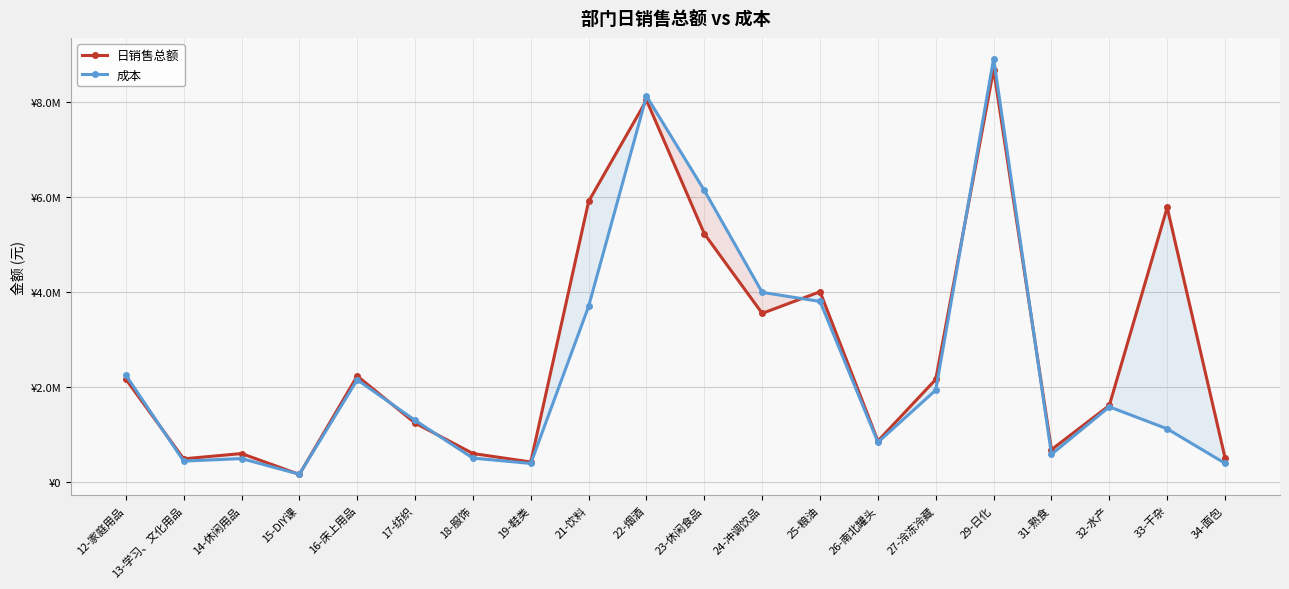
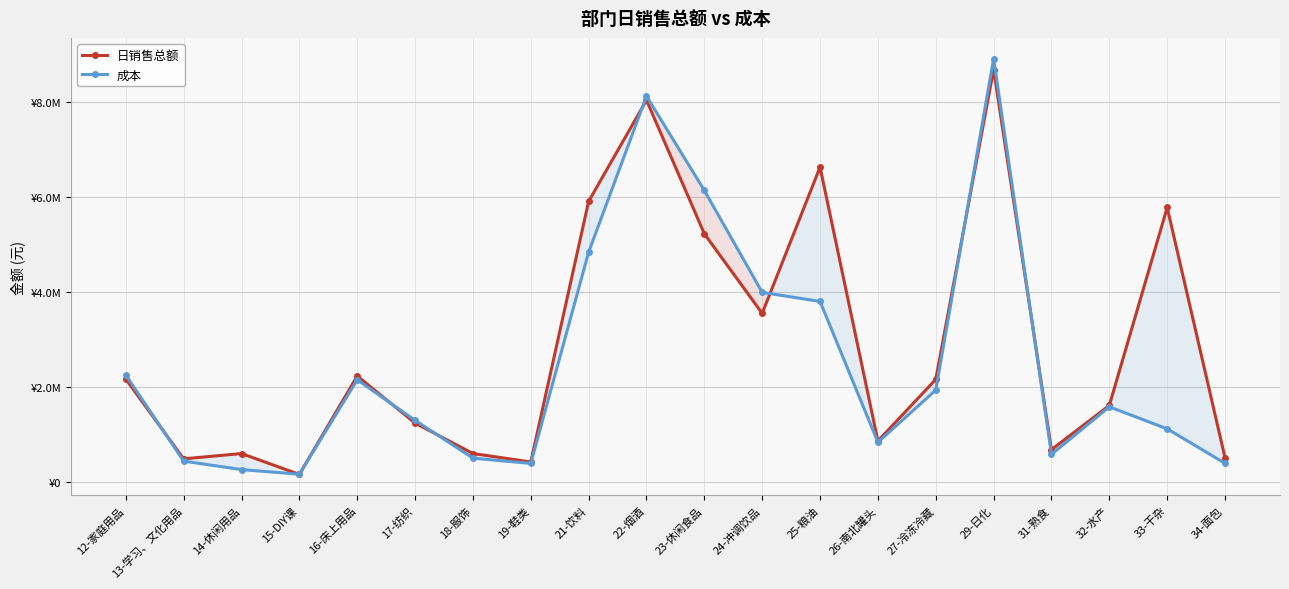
成本, 14-休闲用品: ¥500000 -> ¥300000
成本, 21-饮料: ¥3700000 -> ¥4800000
日销售总额, 25-粮油: ¥4000000 -> ¥6600000
